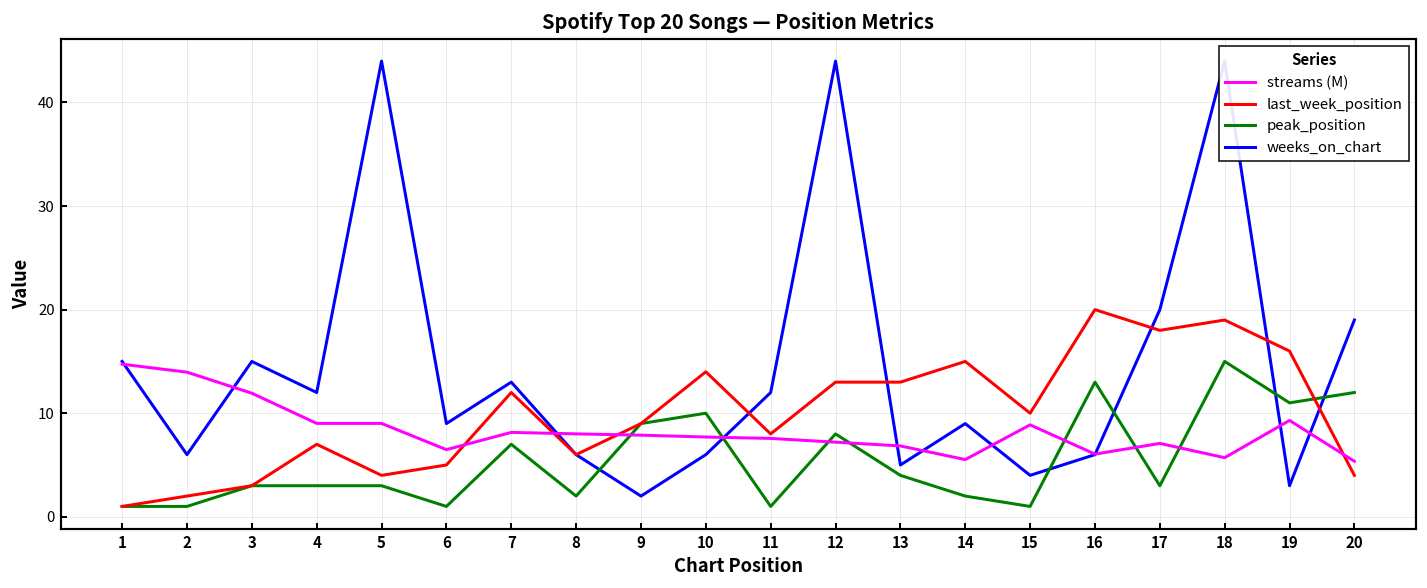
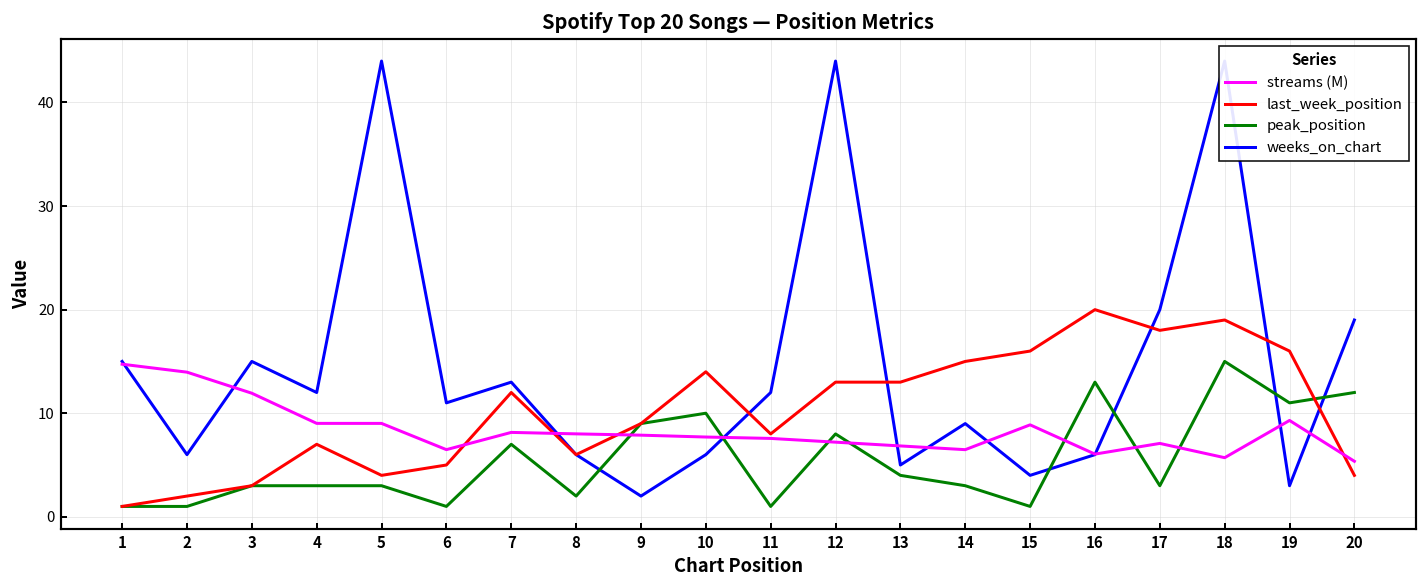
weeks_on_chart, 6: 9 -> 11
streams (M), 14: 5.5 -> 6.5
peak_position, 14: 2 -> 3
last_week_position, 15: 10 -> 16
